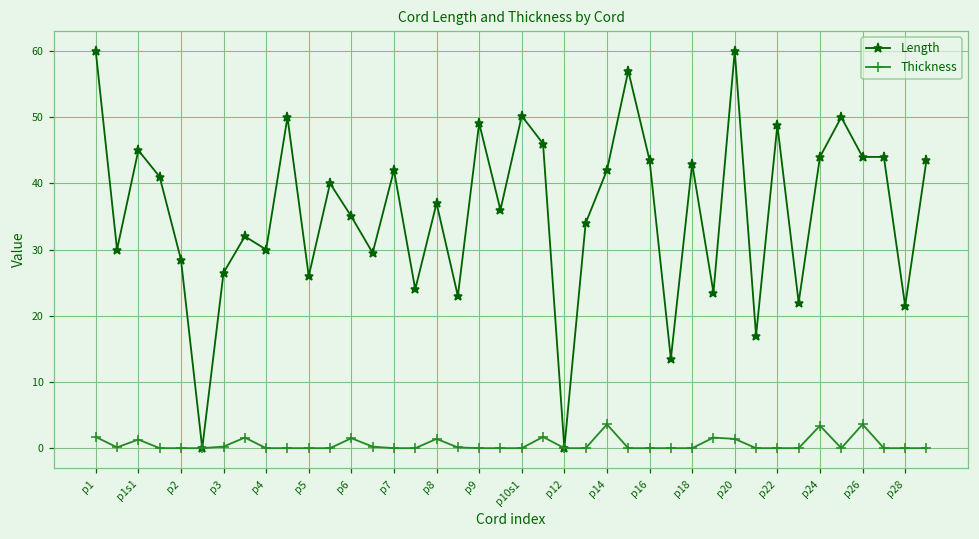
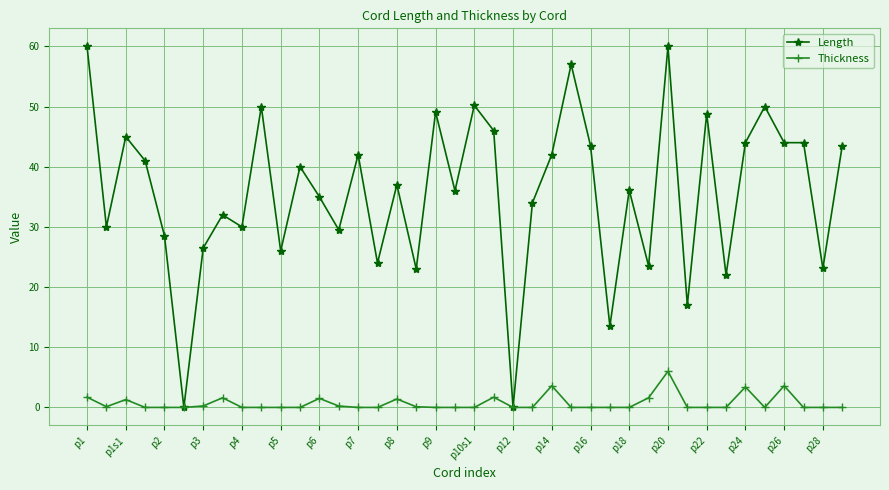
Length, p18: 43 -> 36
Thickness, p20: 1 -> 6
Length, p28: 22 -> 23
